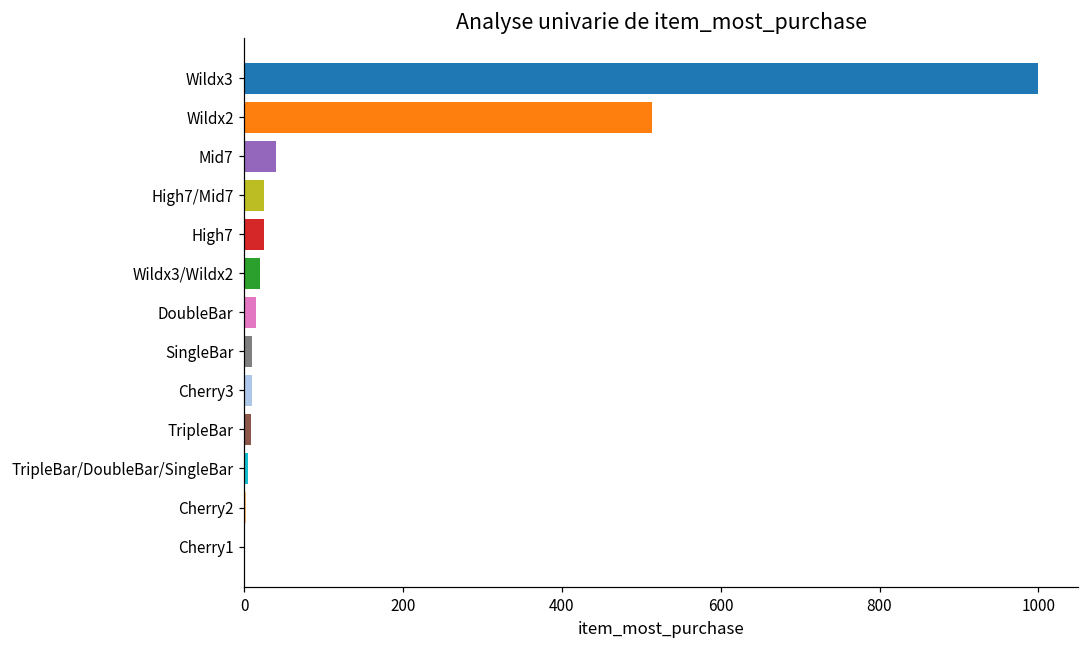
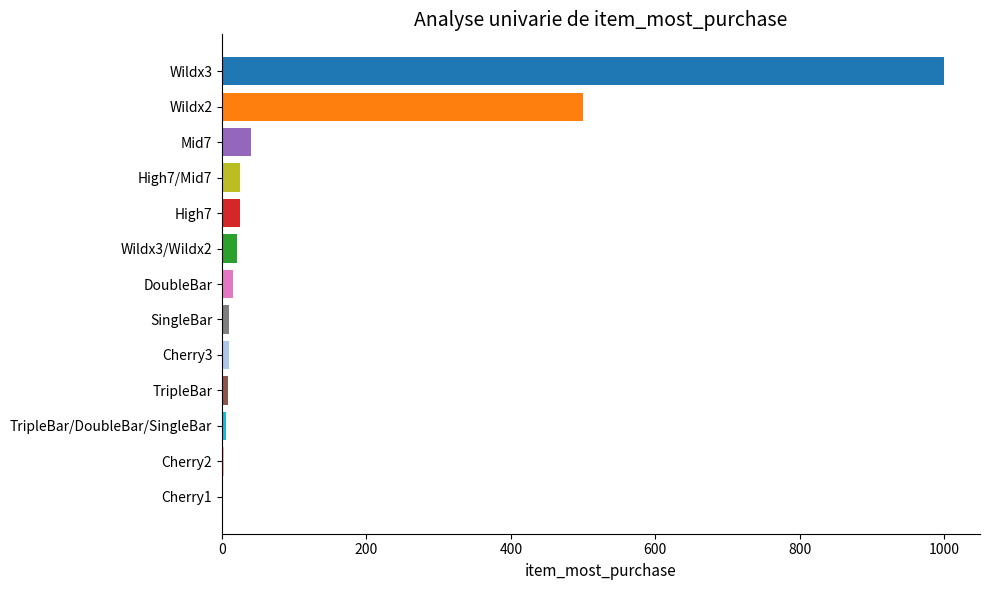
Wildx2: 510 -> 500
